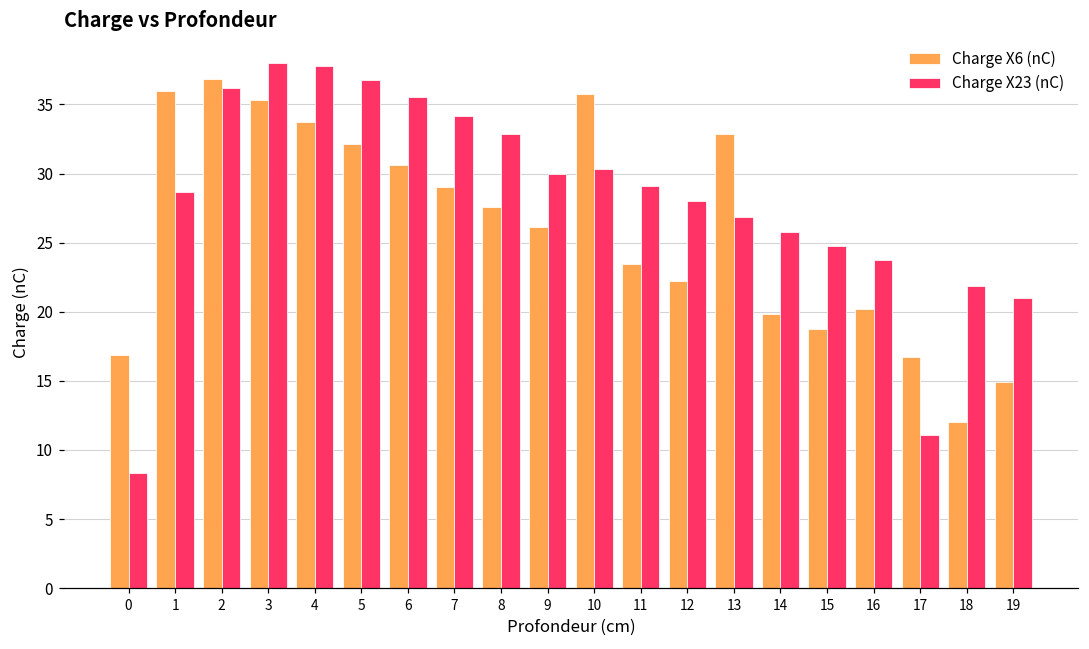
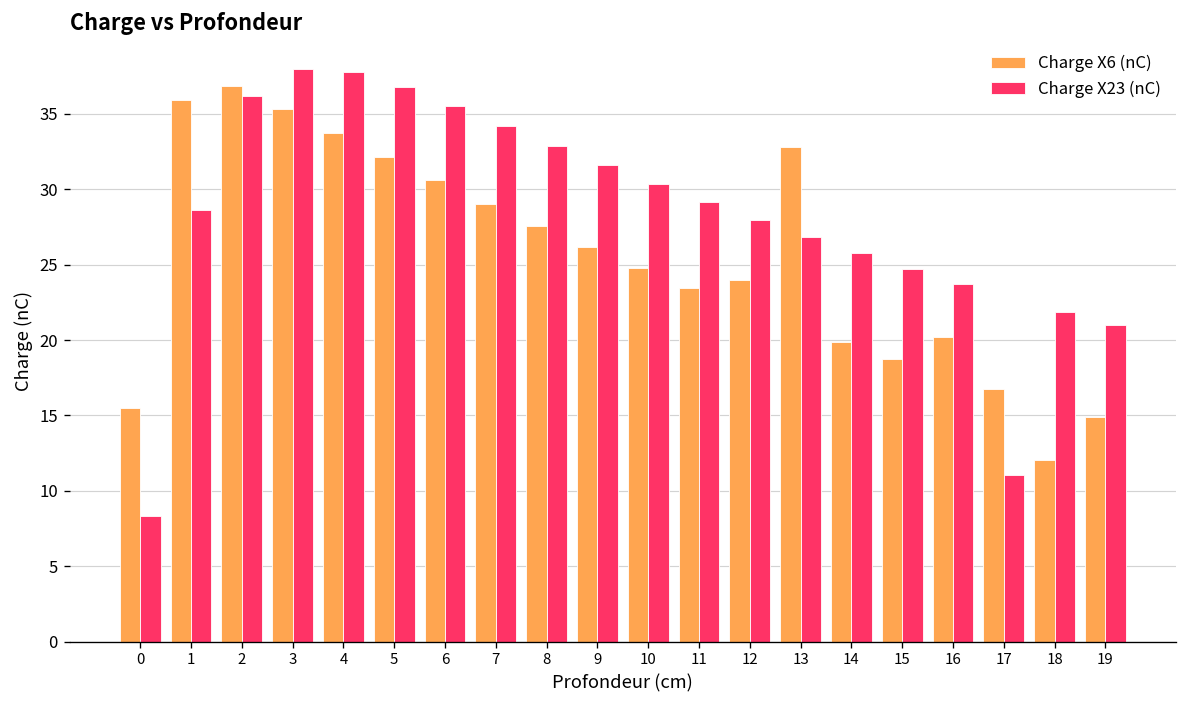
Charge X6 (nC), 0: 16.9 -> 15.5
Charge X23 (nC), 9: 30.0 -> 31.6
Charge X6 (nC), 10: 35.7 -> 24.8
Charge X6 (nC), 12: 22.2 -> 24.0
